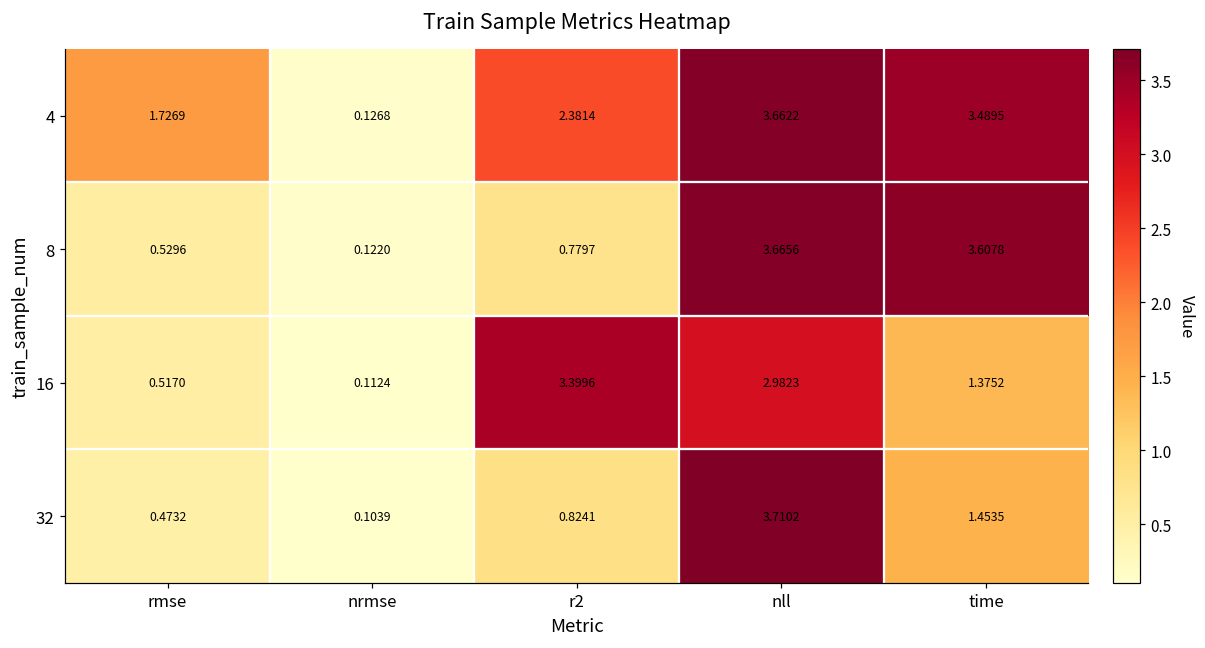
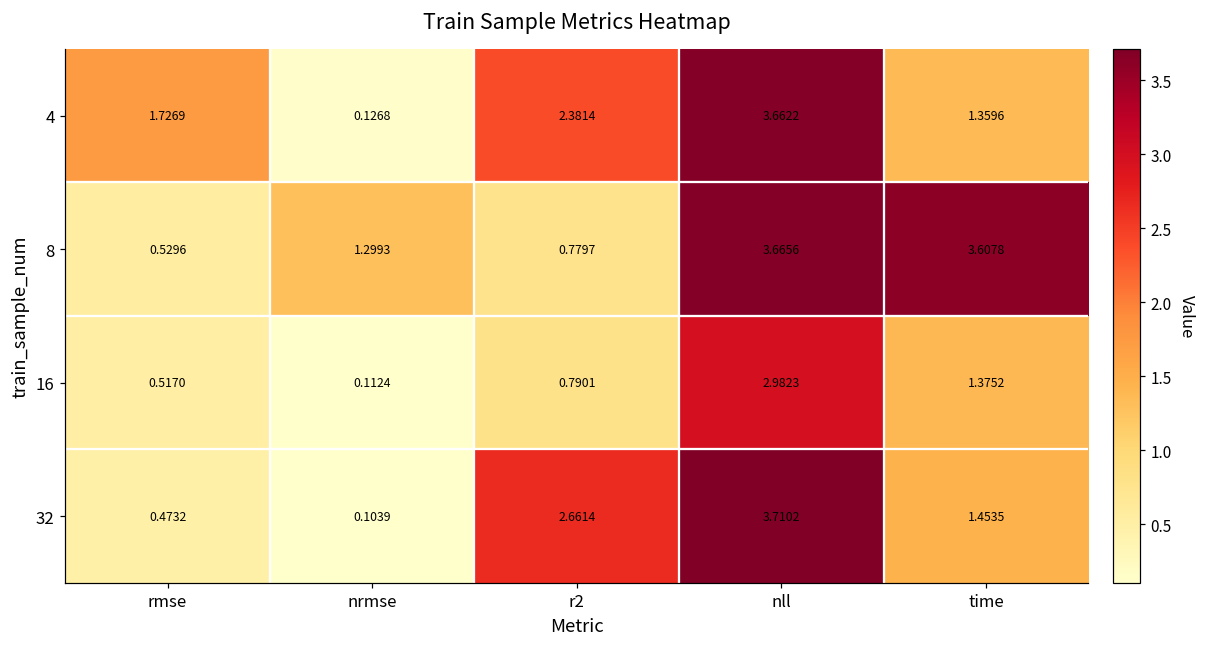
4, time: 3.4895 -> 1.3596
8, nrmse: 0.1220 -> 1.2993
16, r2: 3.3996 -> 0.7901
32, r2: 0.8241 -> 2.6614
